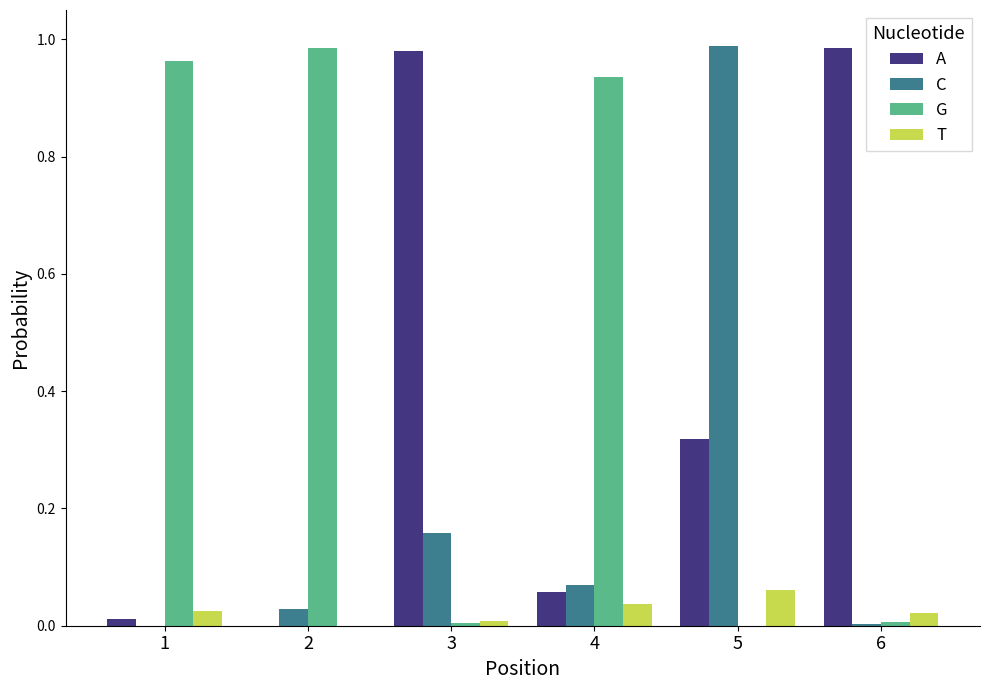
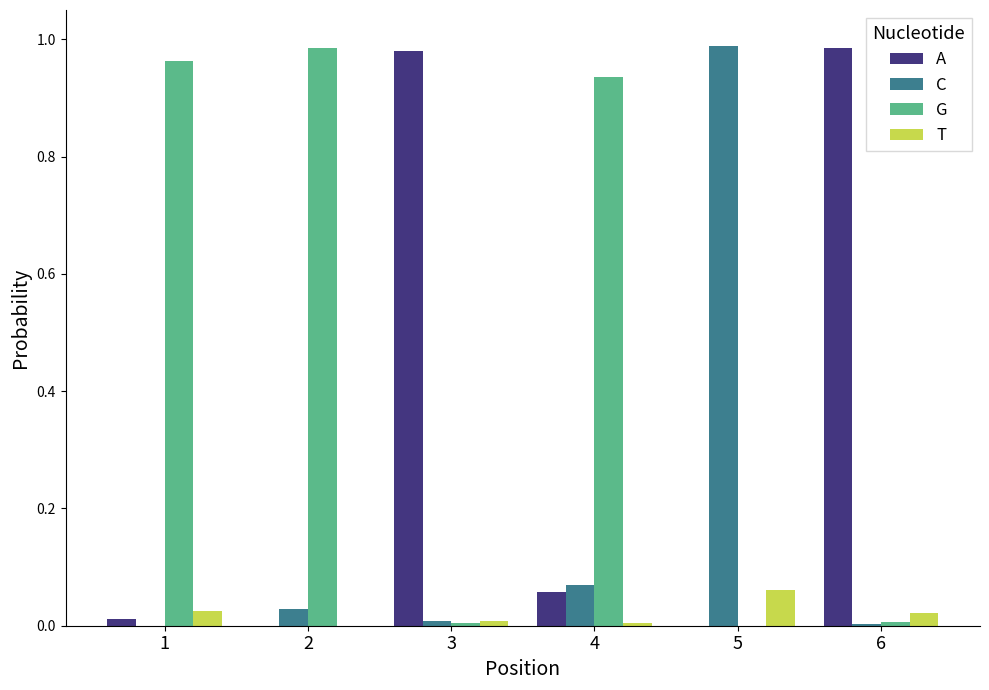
C, 3: 0.16 -> 0.01
T, 4: 0.04 -> 0.00
A, 5: 0.32 -> 0.00
